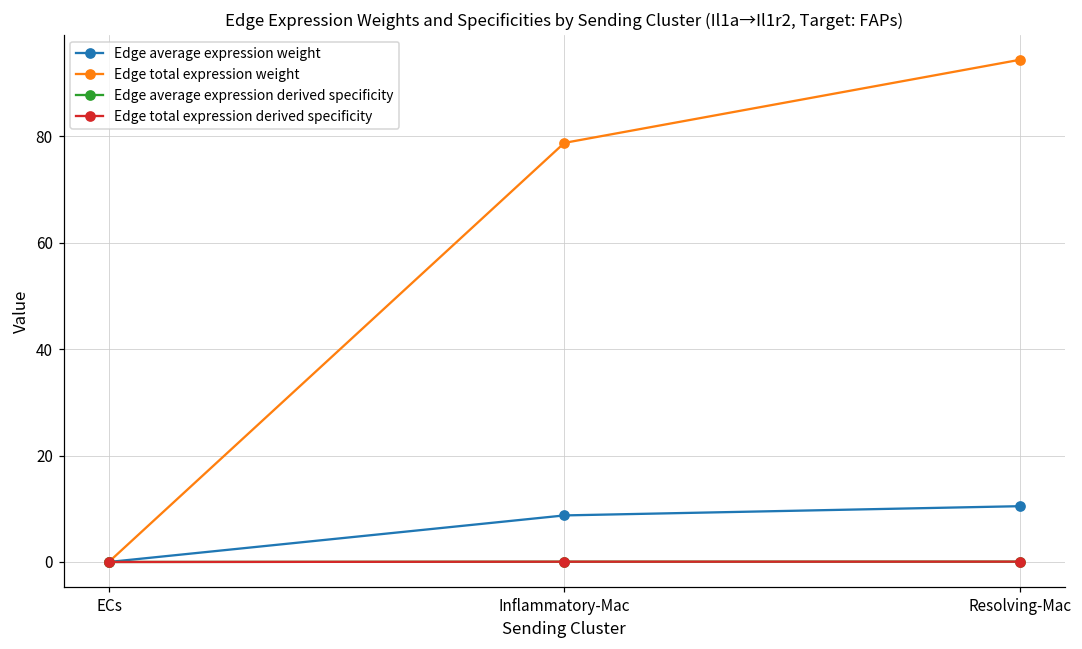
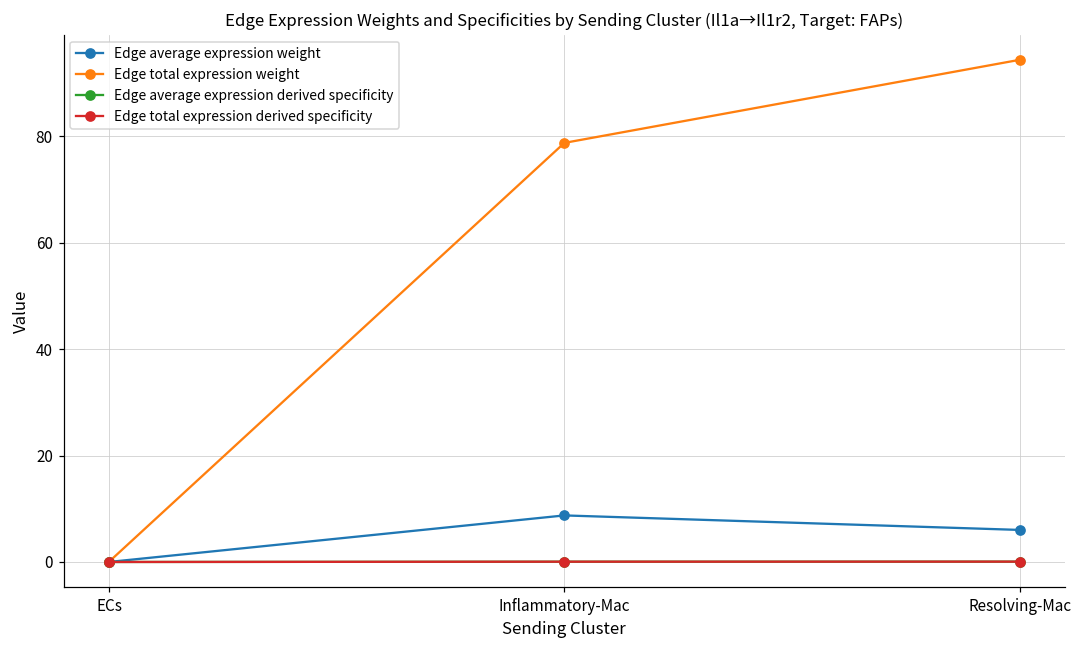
Edge average expression weight, Resolving-Mac: 10 -> 6
